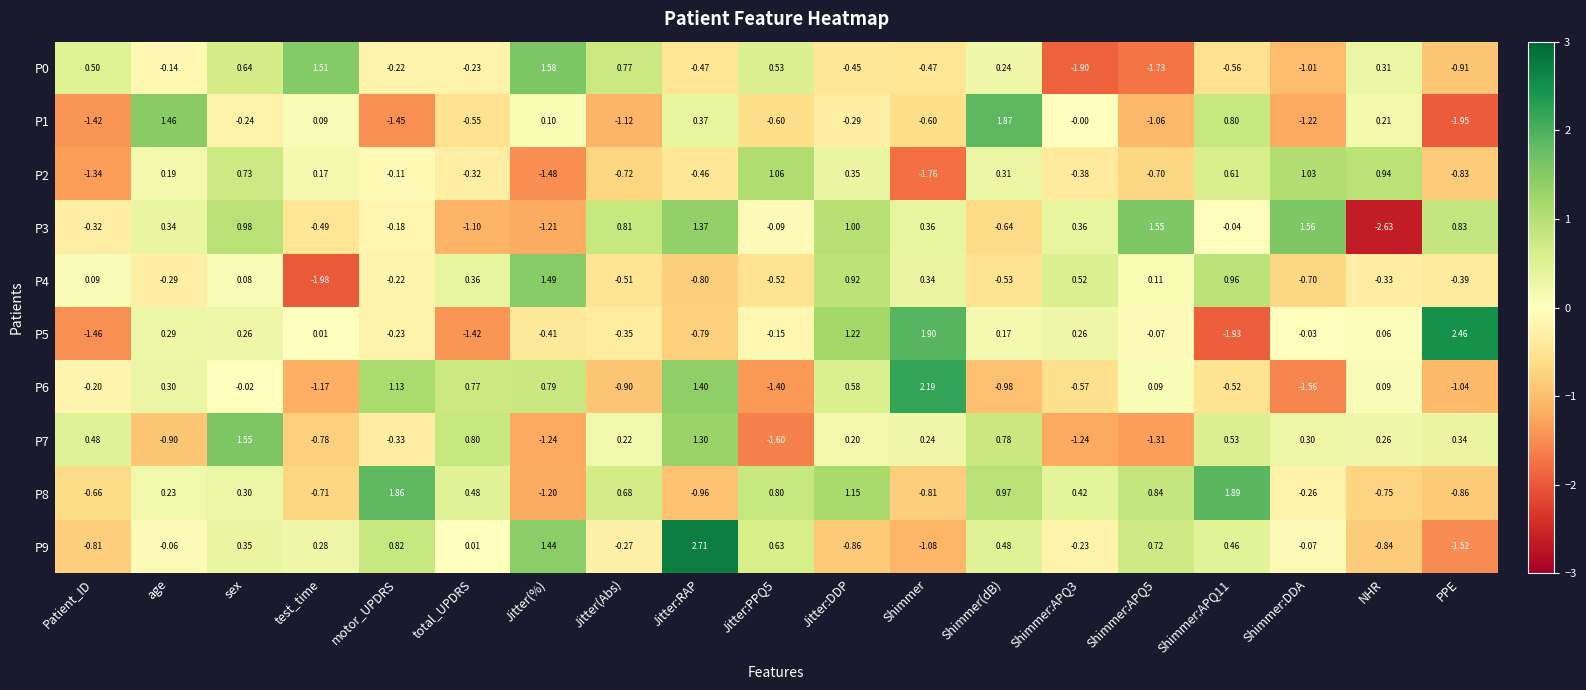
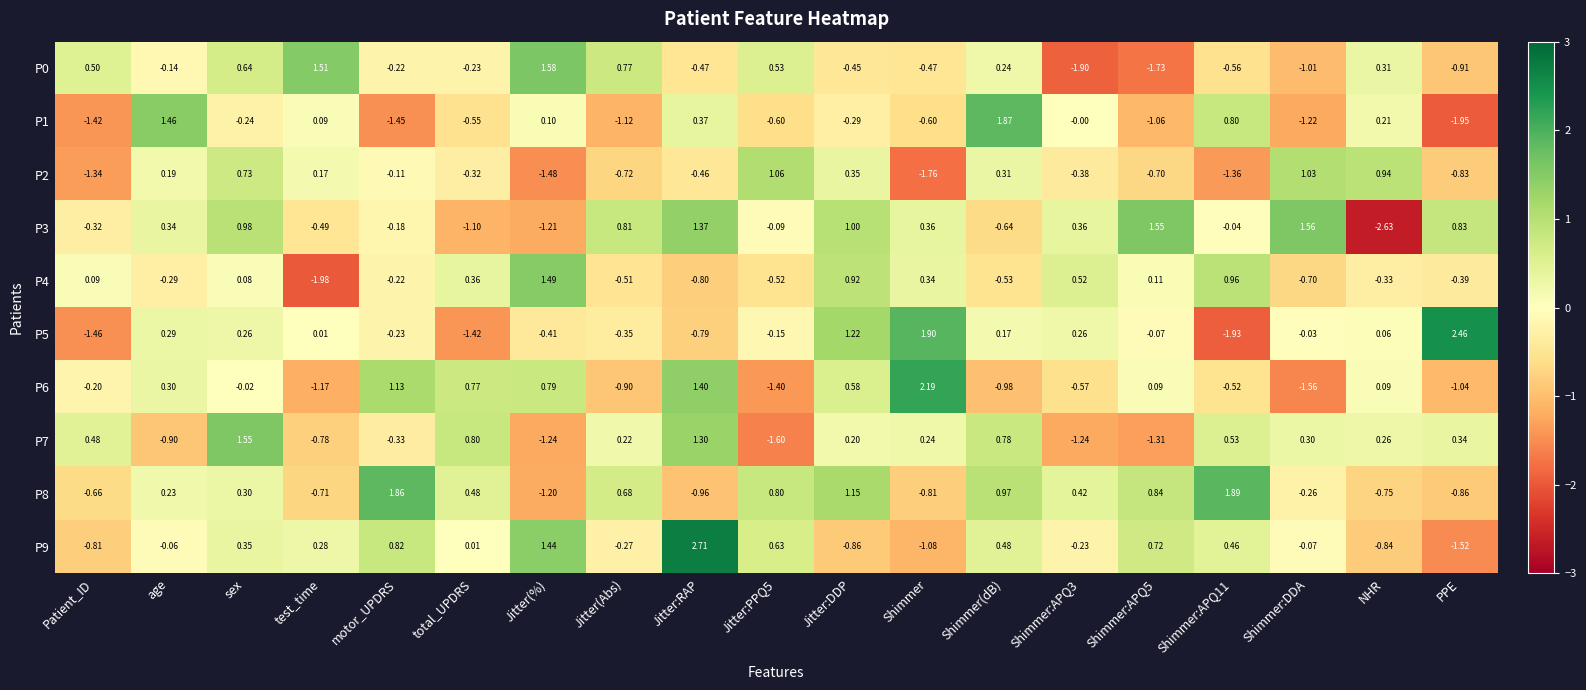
P2, Shimmer:APQ11: 0.61 -> -1.36
